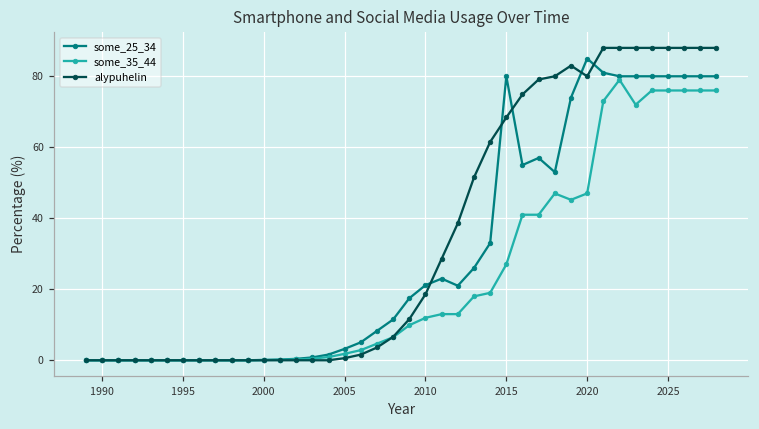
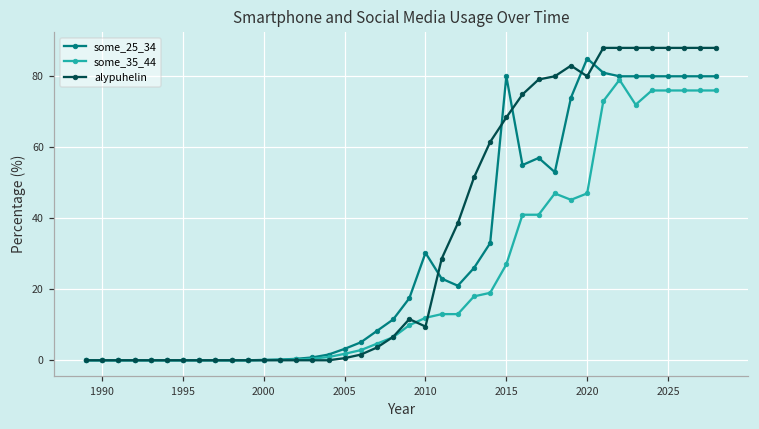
some_25_34, 2010: 21 -> 30
alypuhelin, 2010: 19 -> 10
